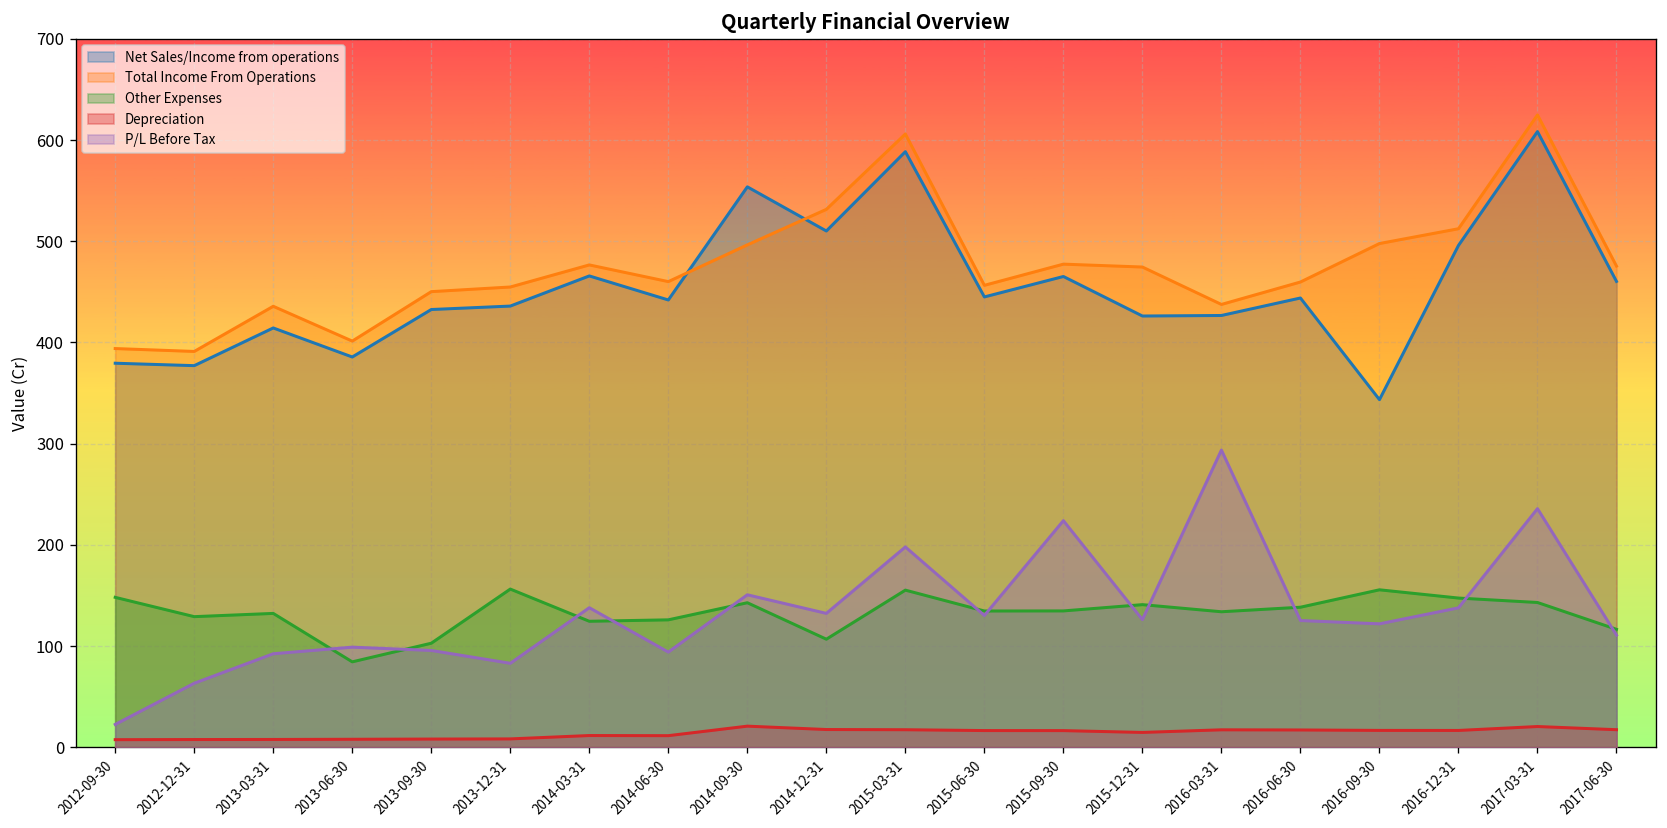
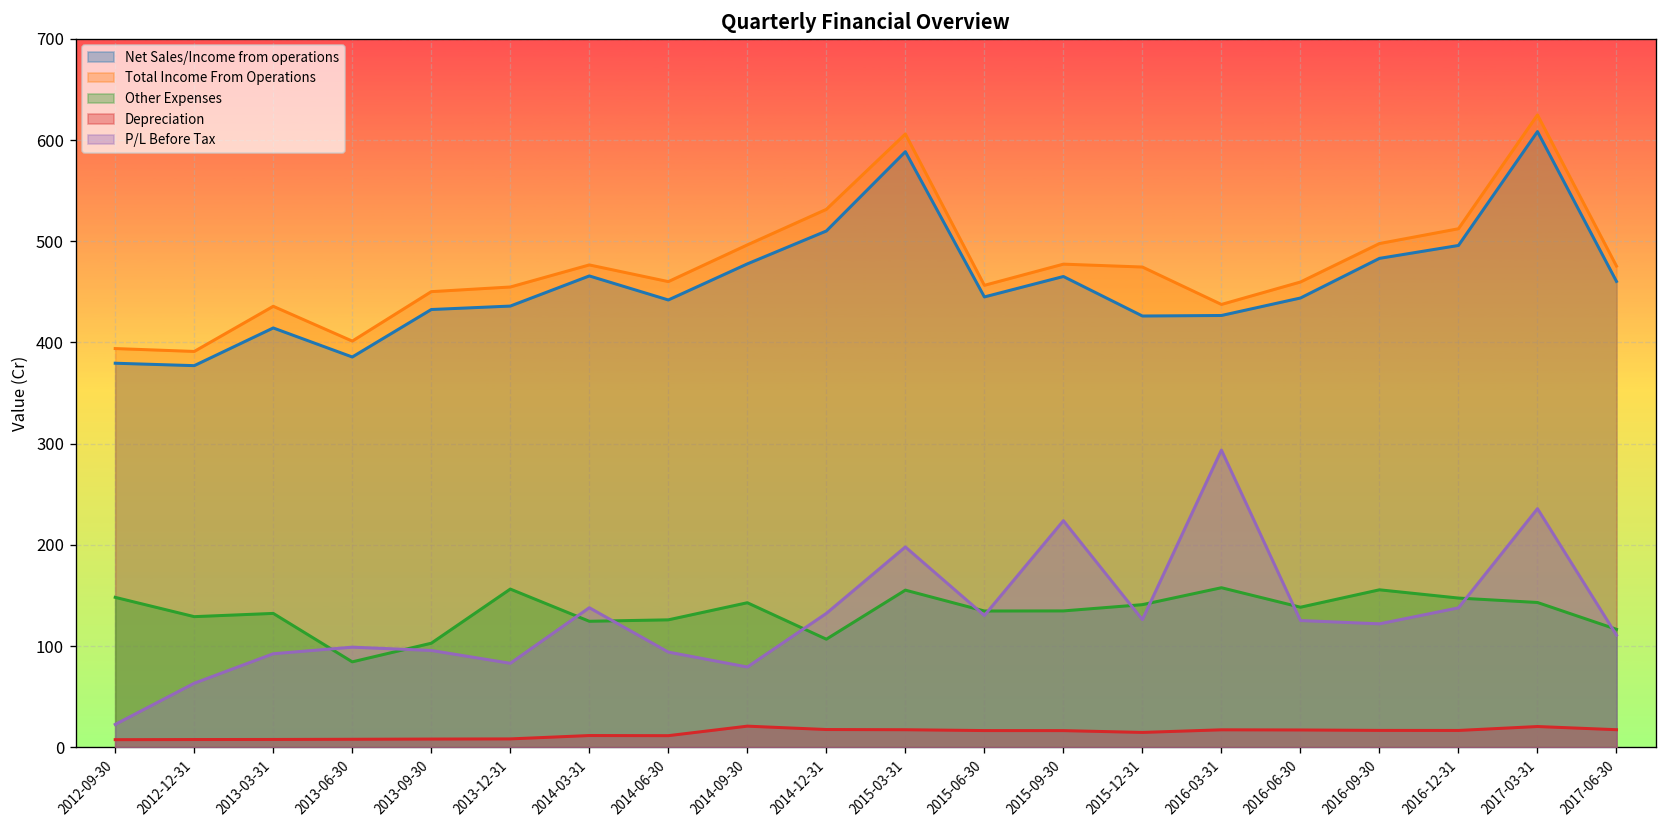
Net Sales/Income from operations, 2014-09-30: 550 -> 480
P/L Before Tax, 2014-09-30: 150 -> 80
Other Expenses, 2016-03-31: 130 -> 160
Net Sales/Income from operations, 2016-09-30: 340 -> 480
